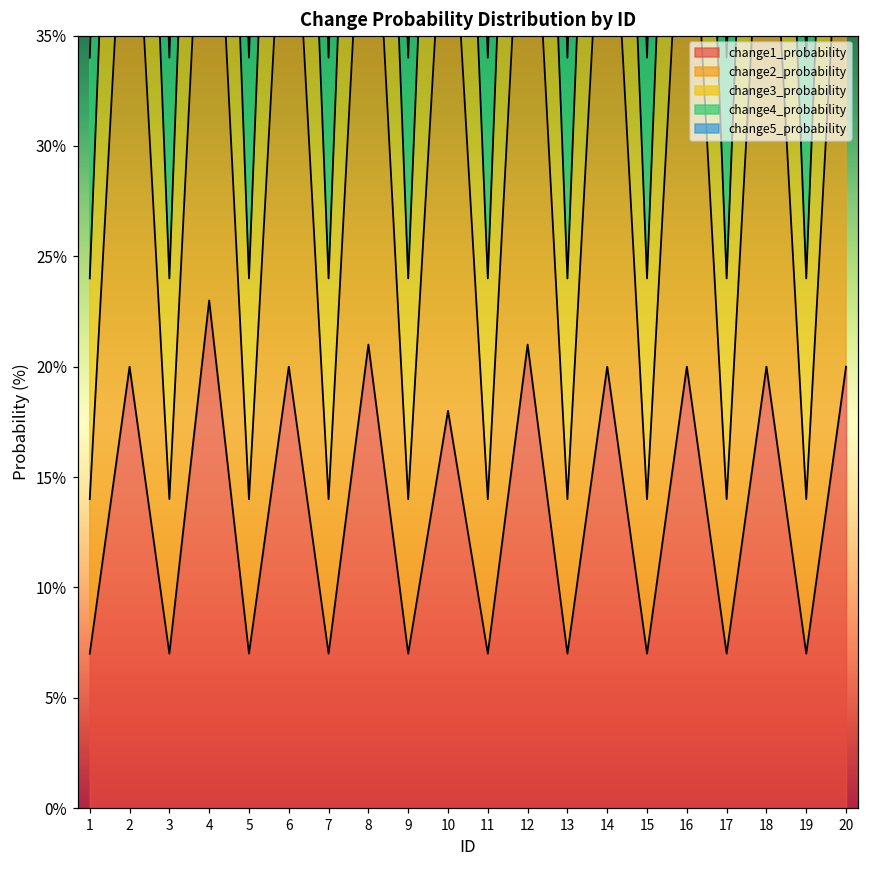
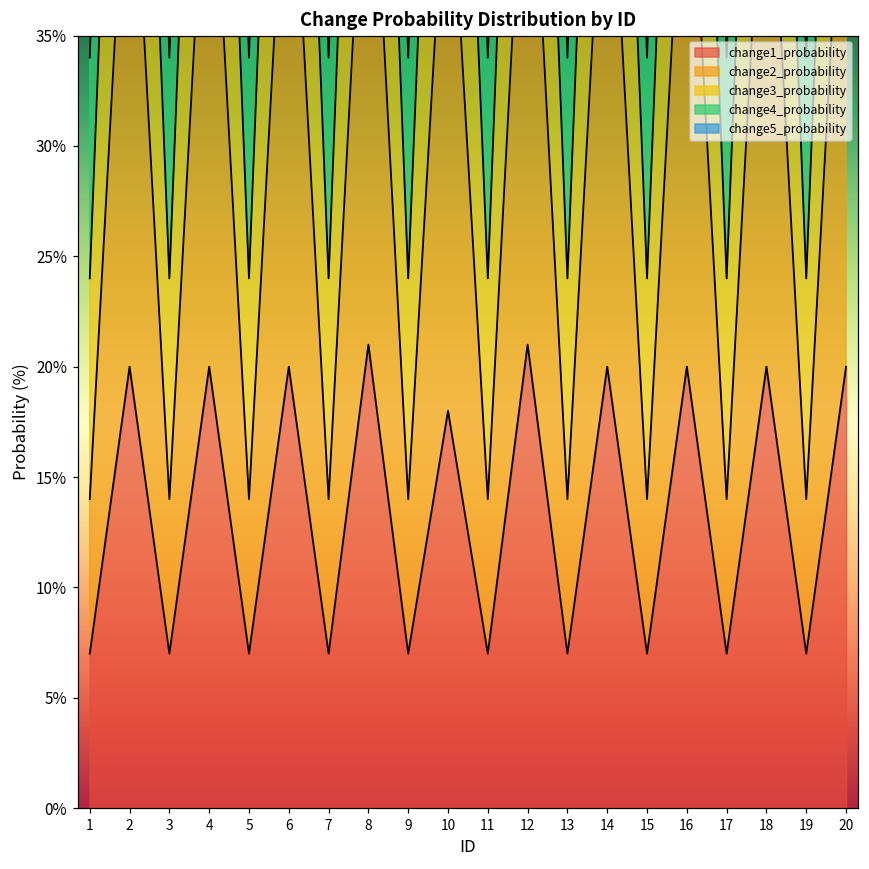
change1_probability, 4: 23% -> 20%
